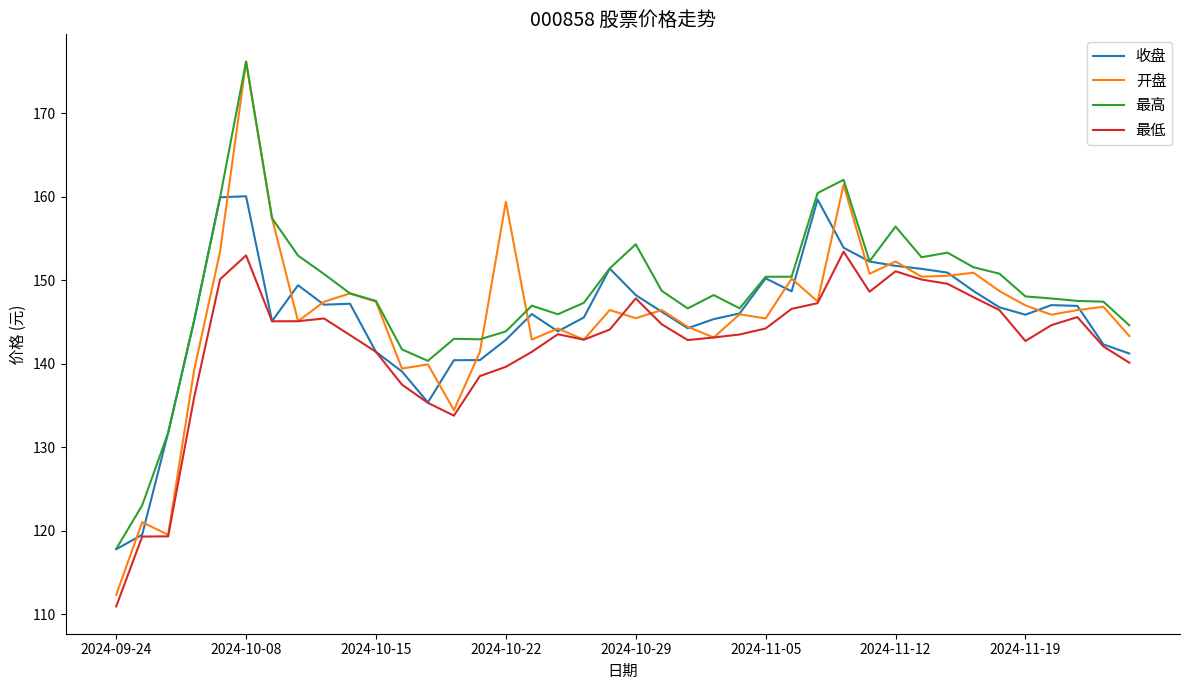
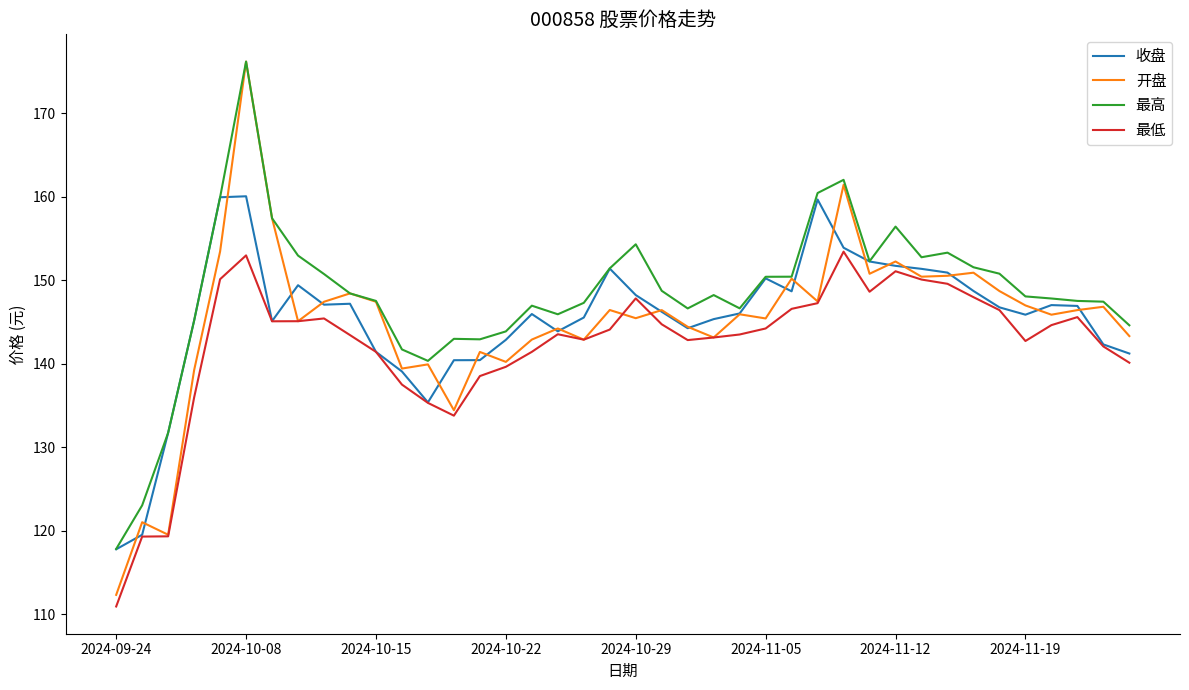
开盘, 2024-10-22: 159 -> 140
